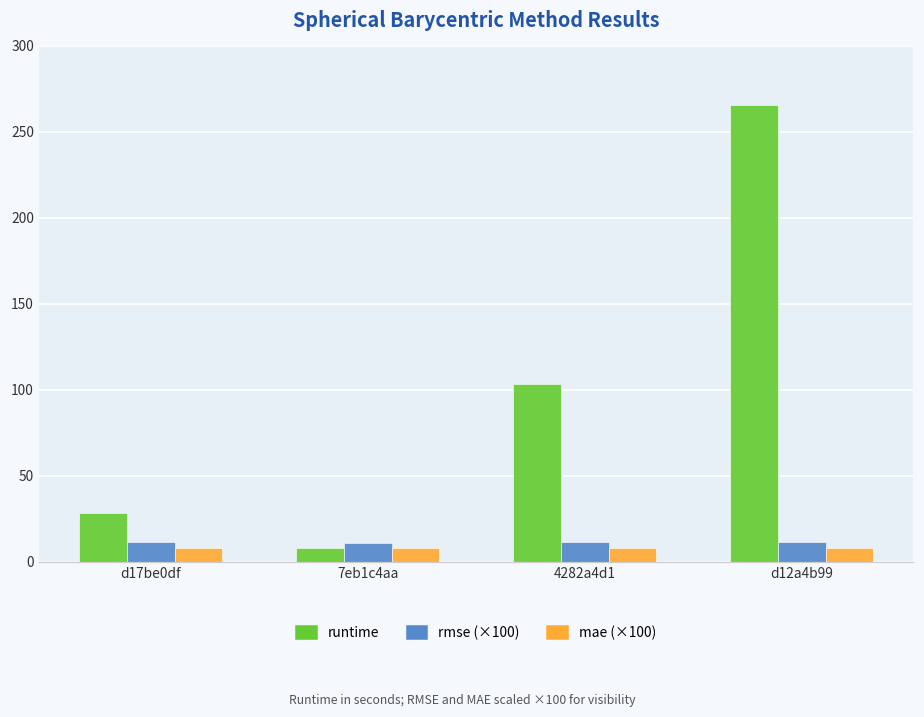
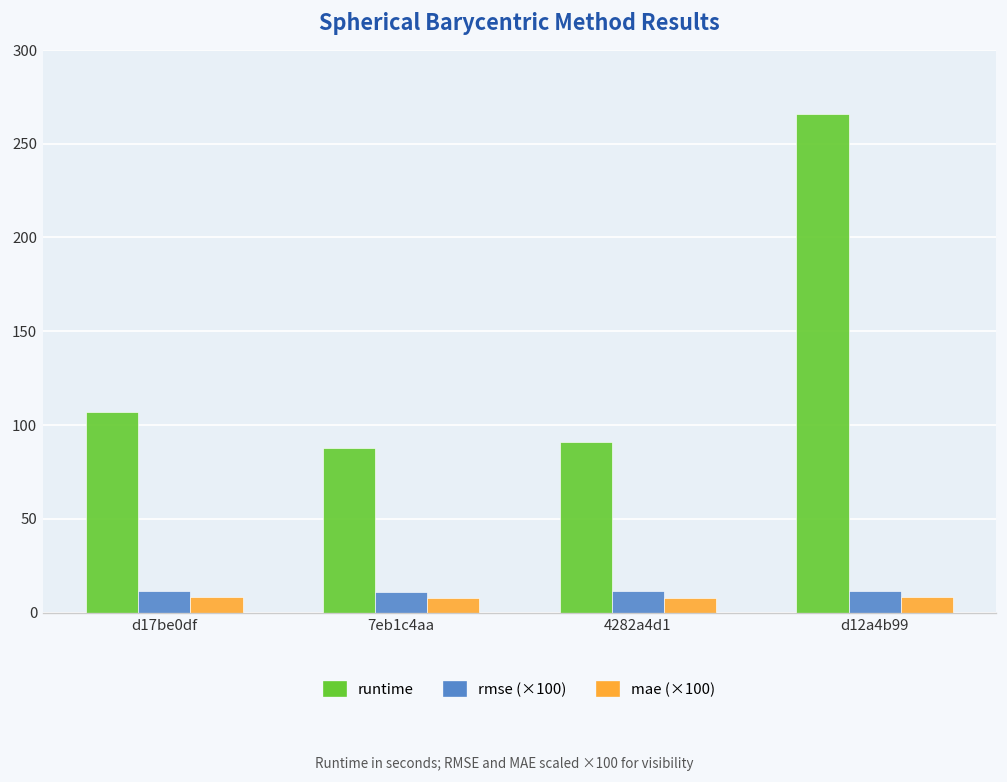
runtime, d17be0df: 28 -> 107
runtime, 7eb1c4aa: 8 -> 88
runtime, 4282a4d1: 103 -> 91
